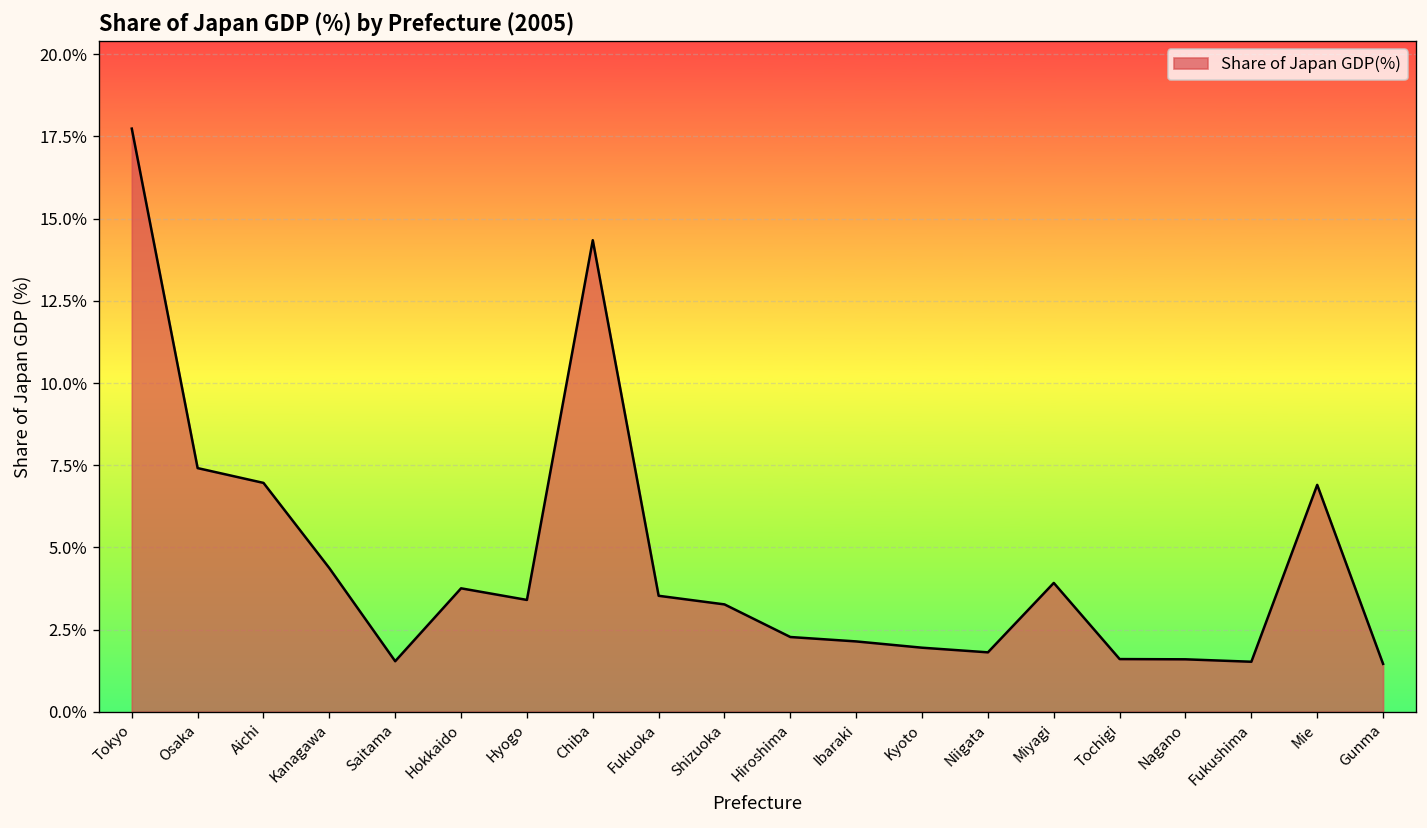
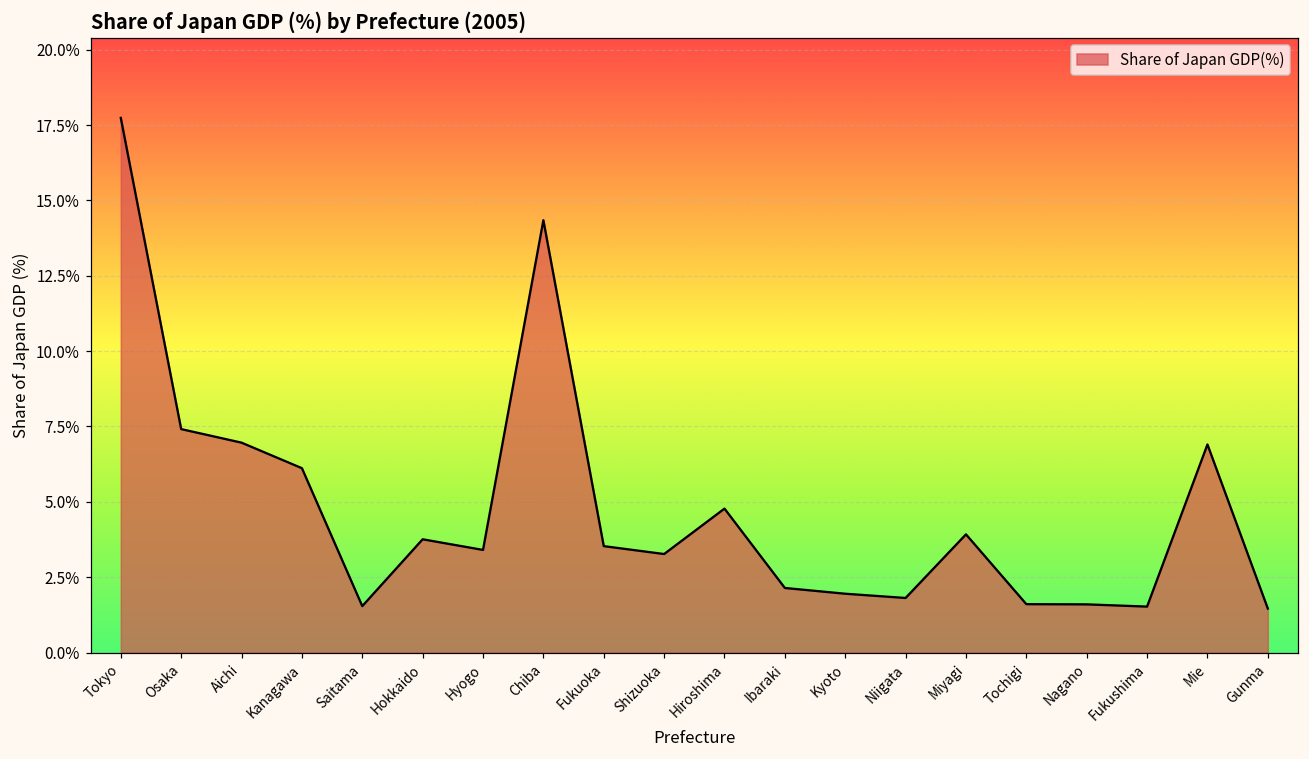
Kanagawa: 4.4% -> 6.1%
Hiroshima: 2.3% -> 4.8%
